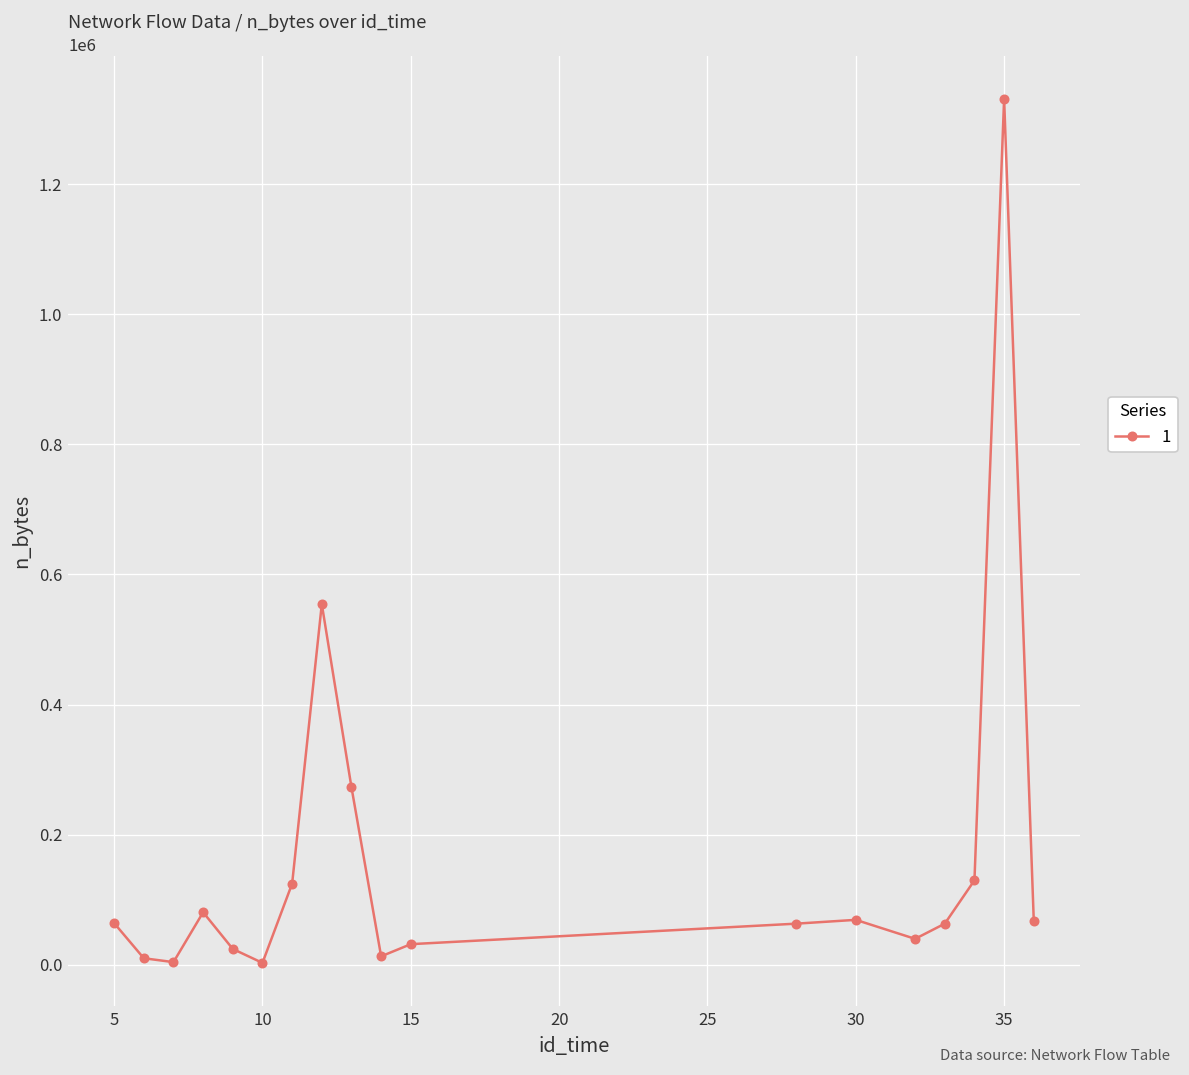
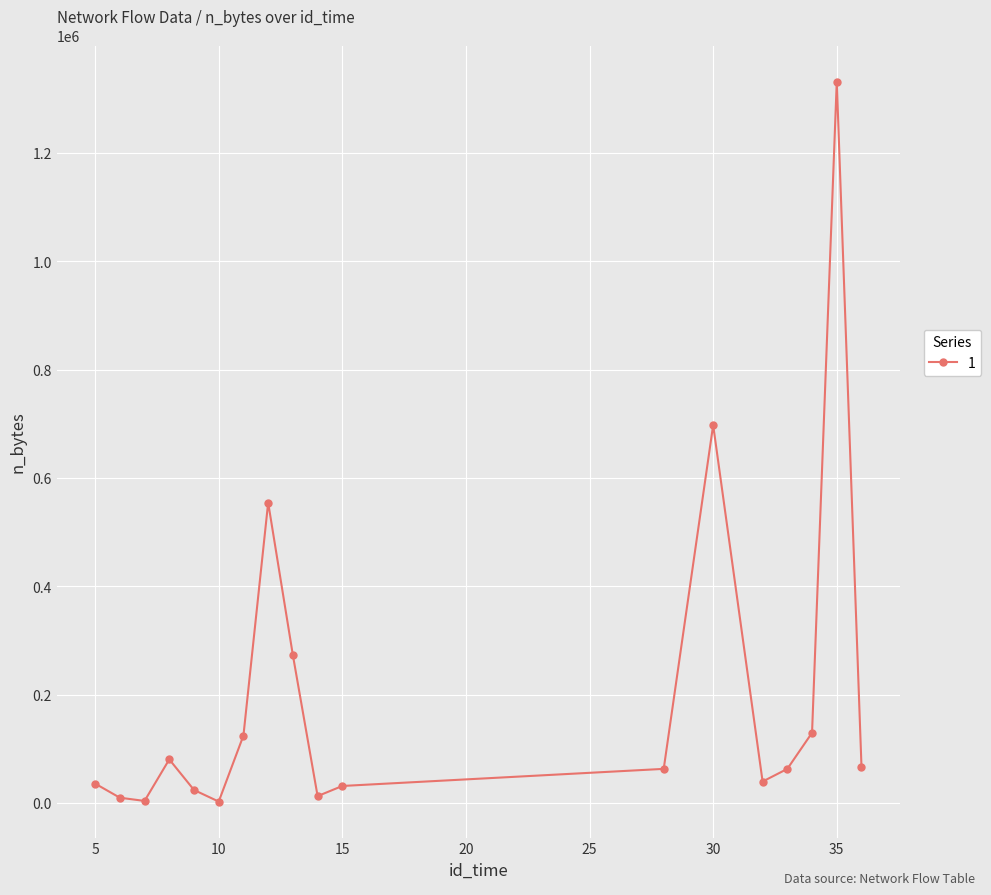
5: 60000 -> 40000
30: 70000 -> 700000
